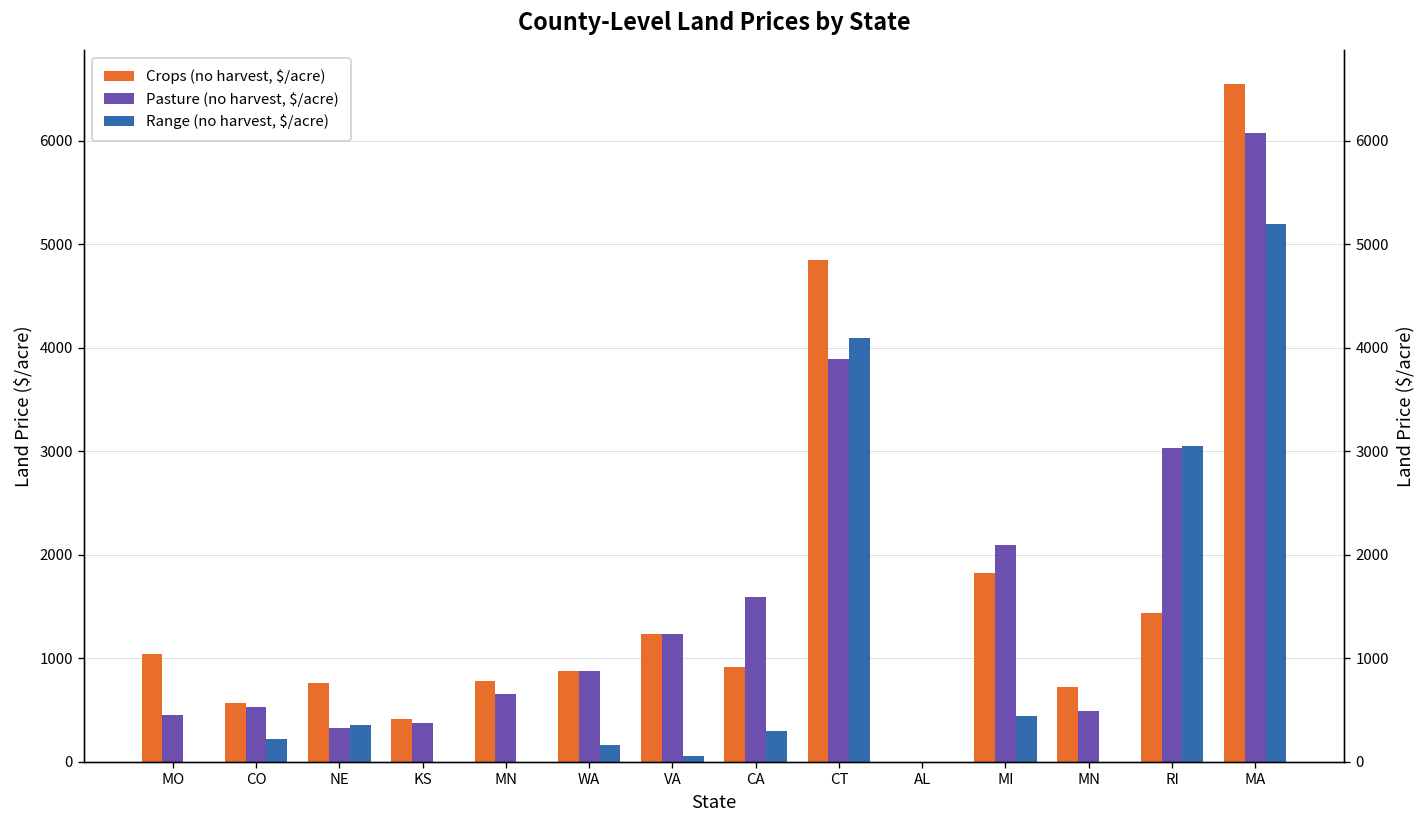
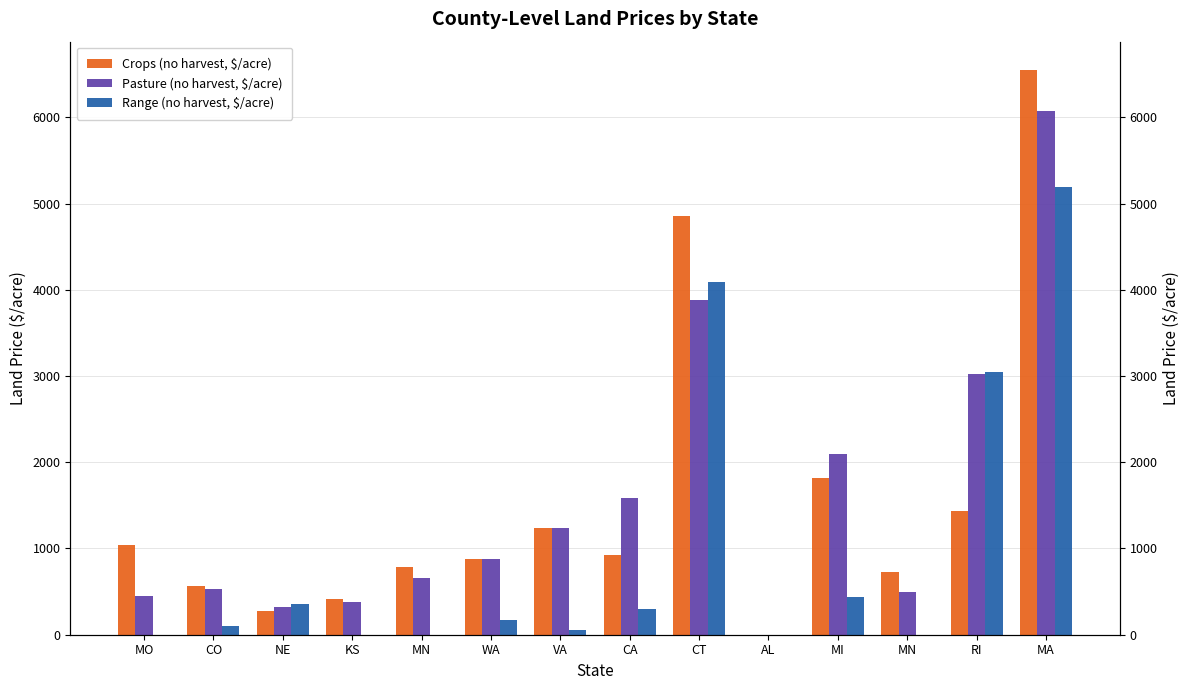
Range (no harvest, $/acre), CO: 200 -> 100
Crops (no harvest, $/acre), NE: 800 -> 300
